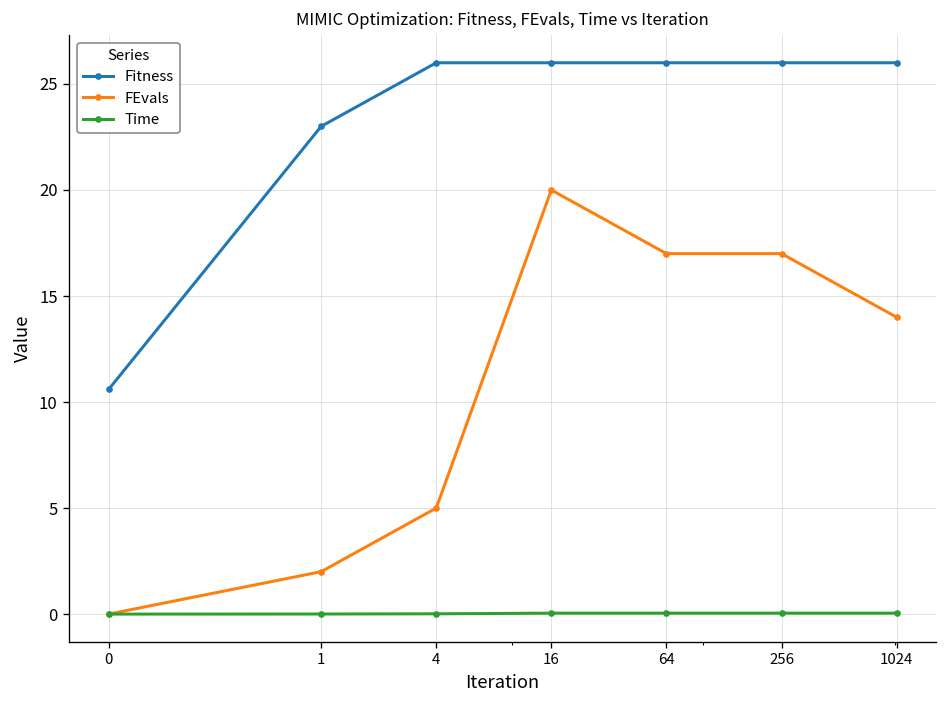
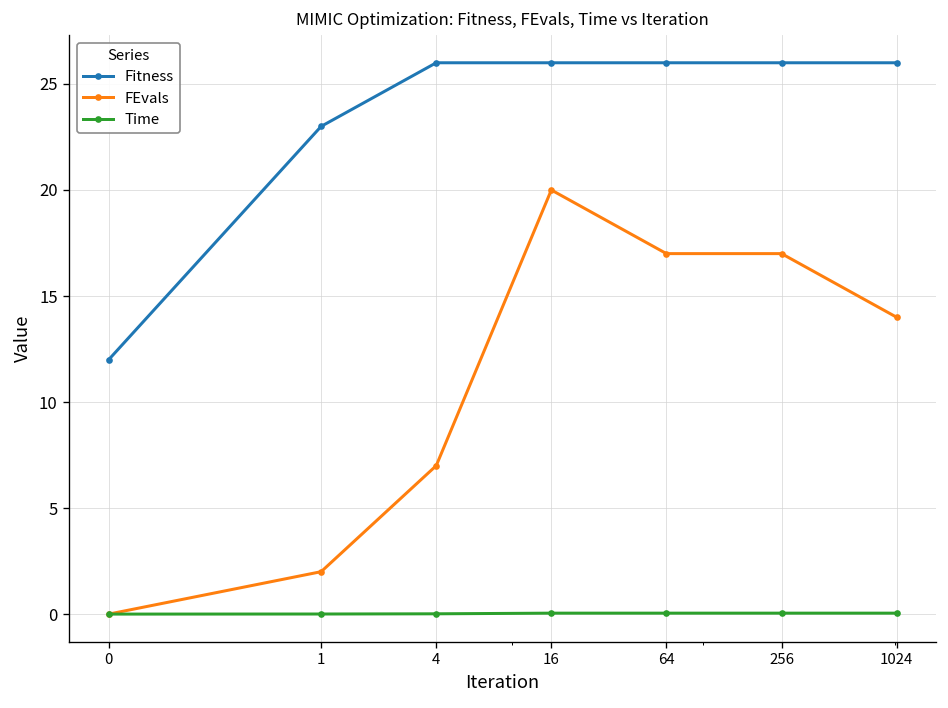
Fitness, 0: 10.6 -> 12.0
FEvals, 4: 5 -> 7
